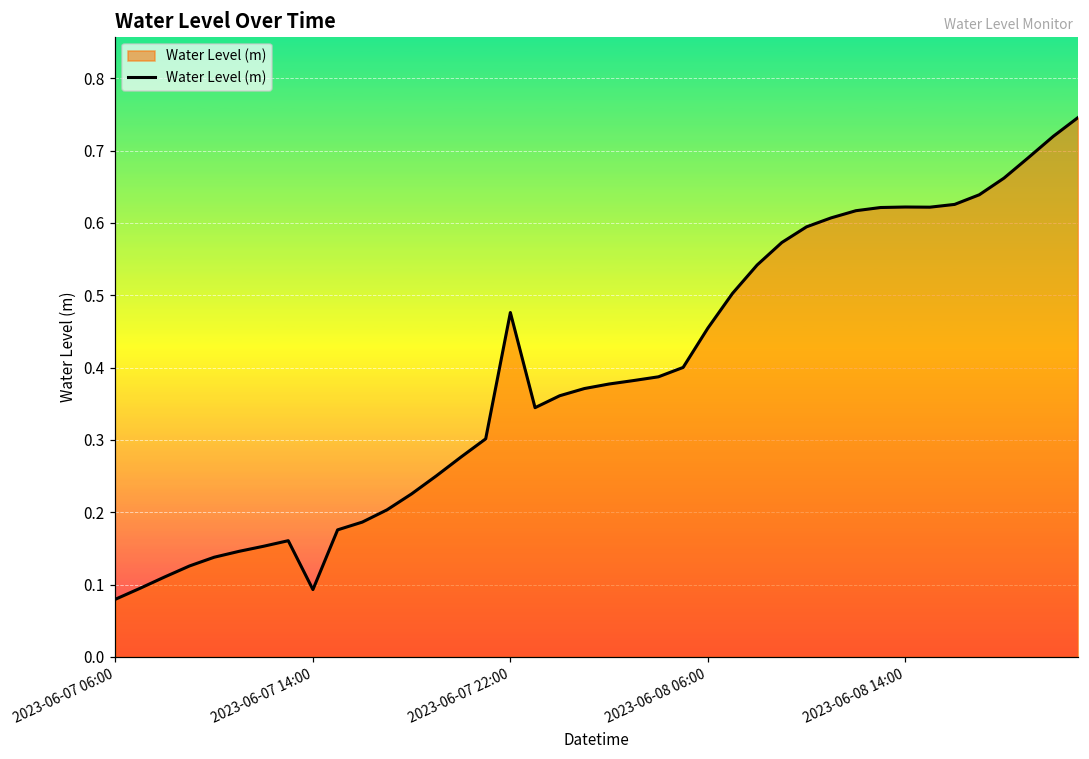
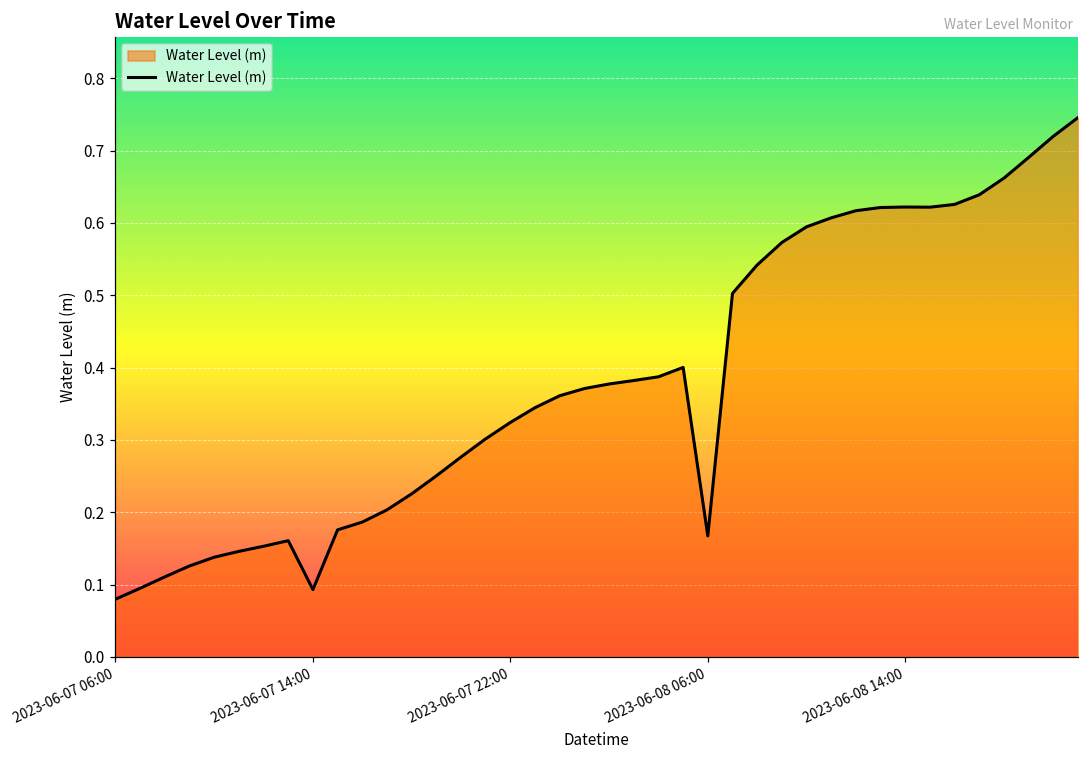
2023-06-07 22:00: 0.48 -> 0.32
2023-06-08 06:00: 0.45 -> 0.17
